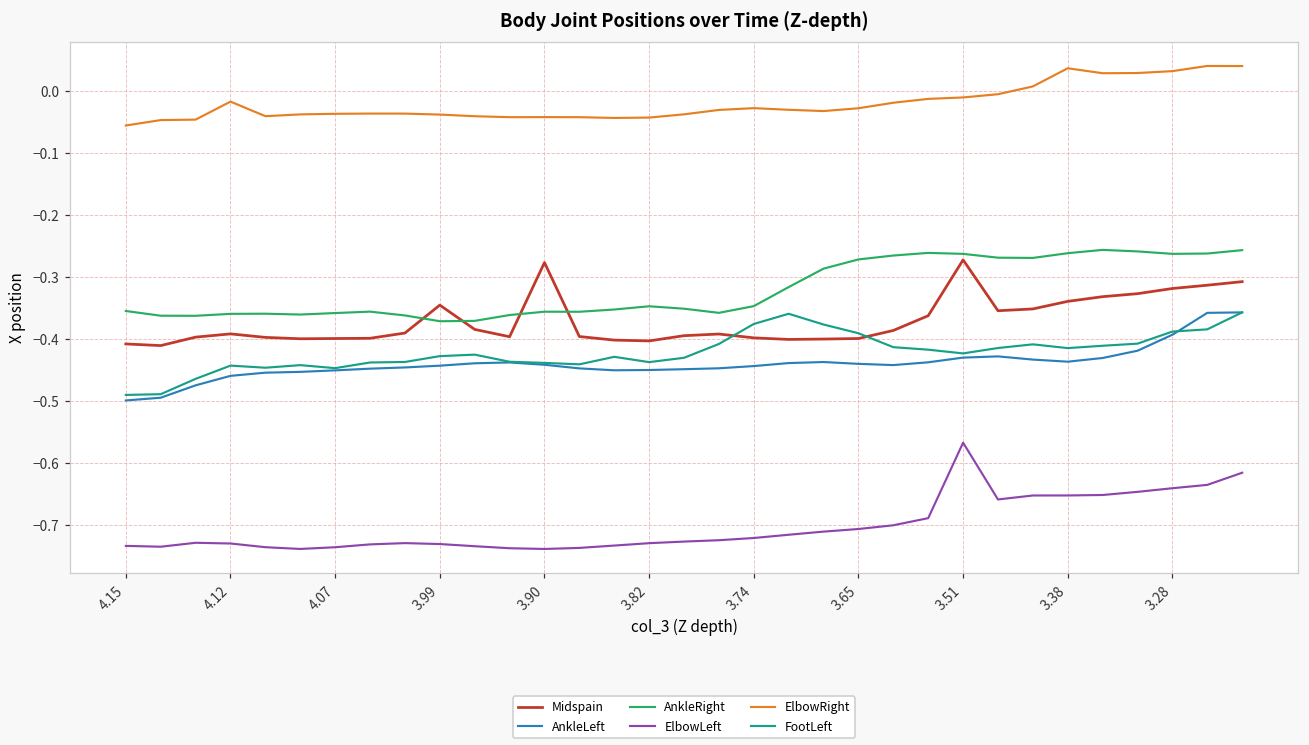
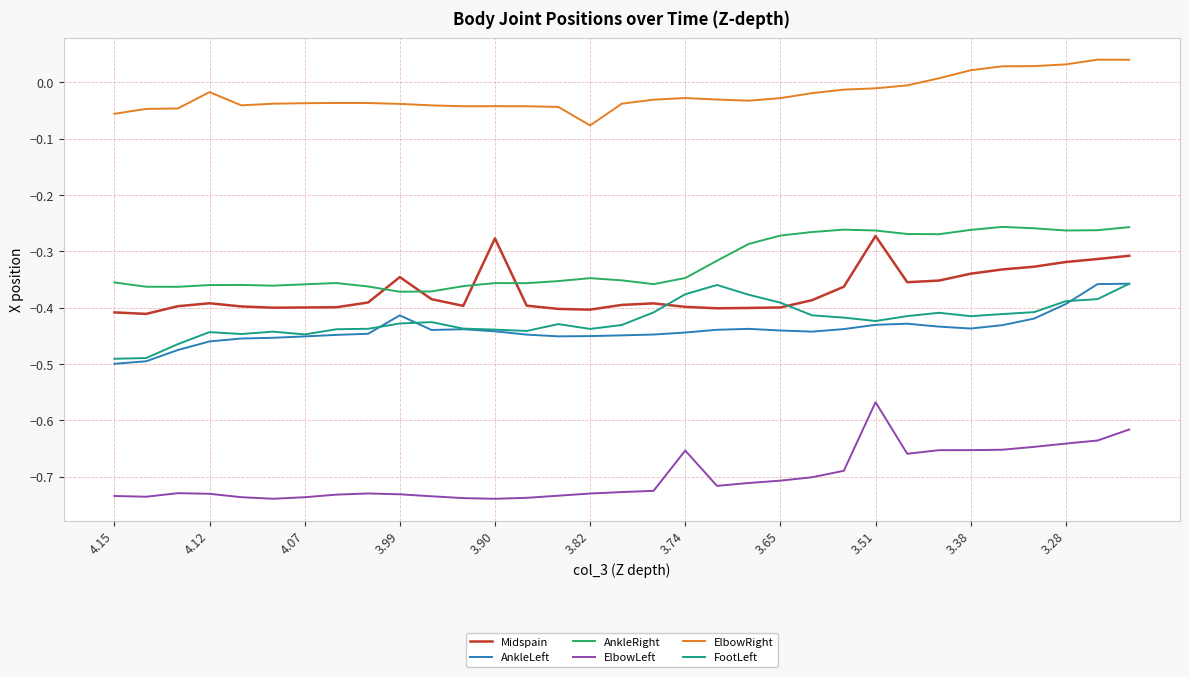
AnkleLeft, 3.99: -0.44 -> -0.41
ElbowRight, 3.82: -0.04 -> -0.08
ElbowLeft, 3.74: -0.72 -> -0.65
ElbowRight, 3.38: 0.04 -> 0.02
